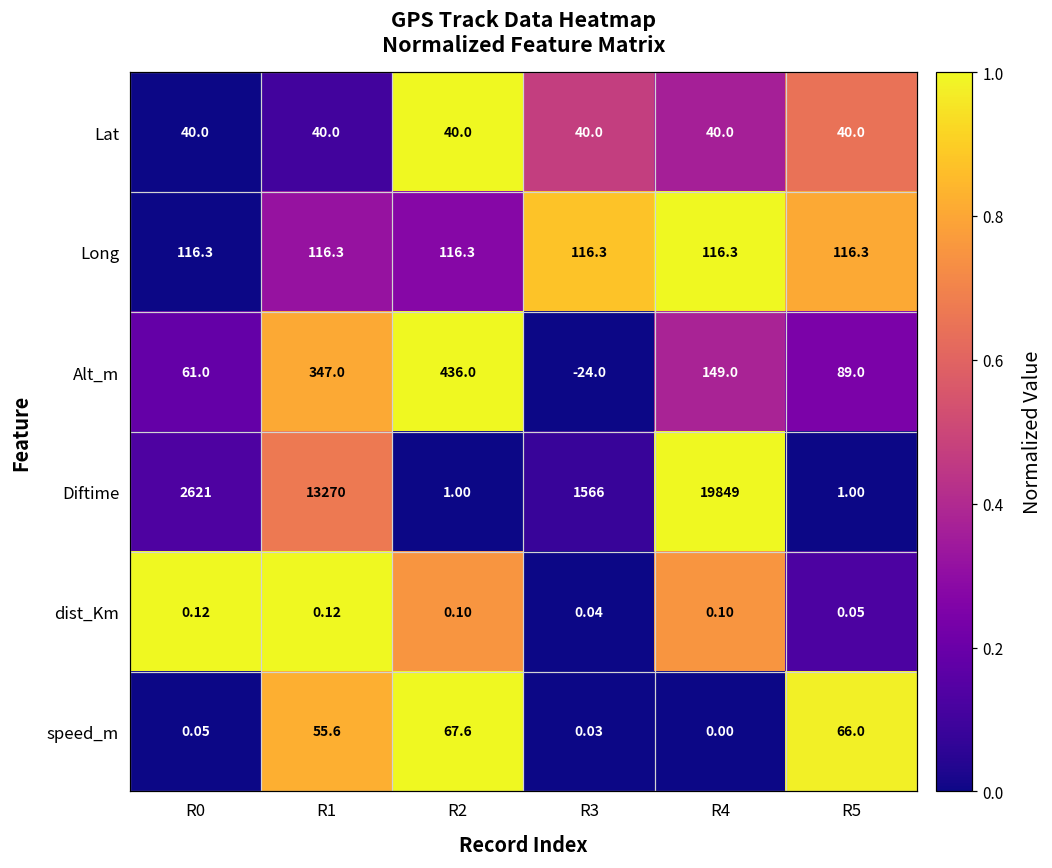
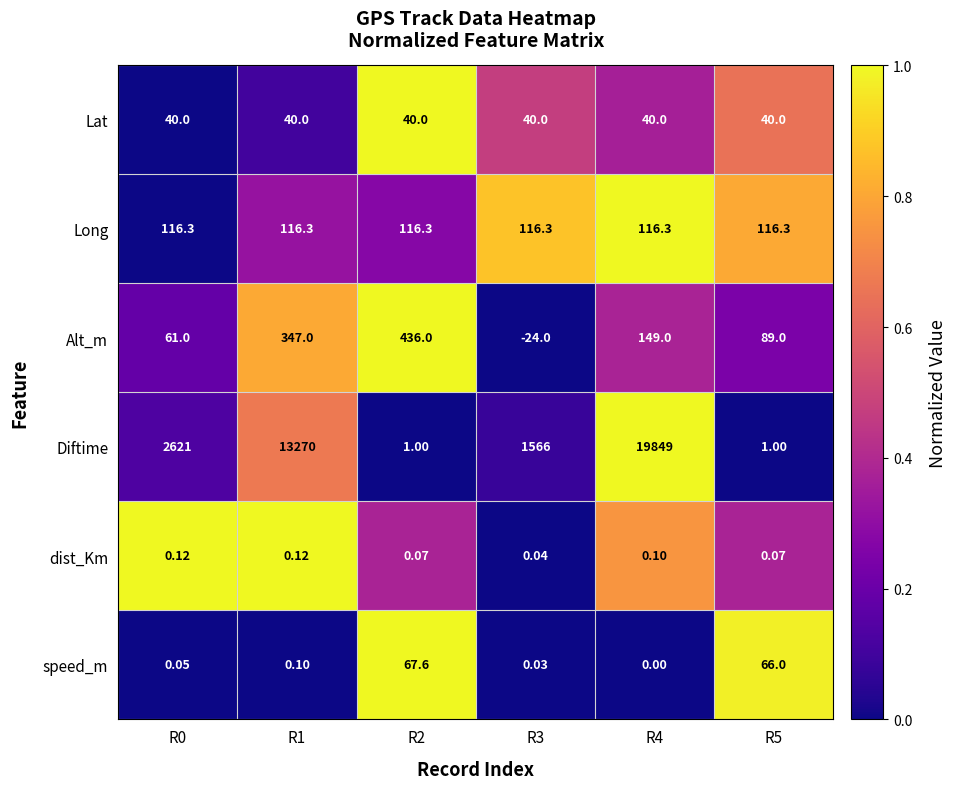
dist_Km, R2: 0.10 -> 0.07
dist_Km, R5: 0.05 -> 0.07
speed_m, R1: 55.6 -> 0.10
